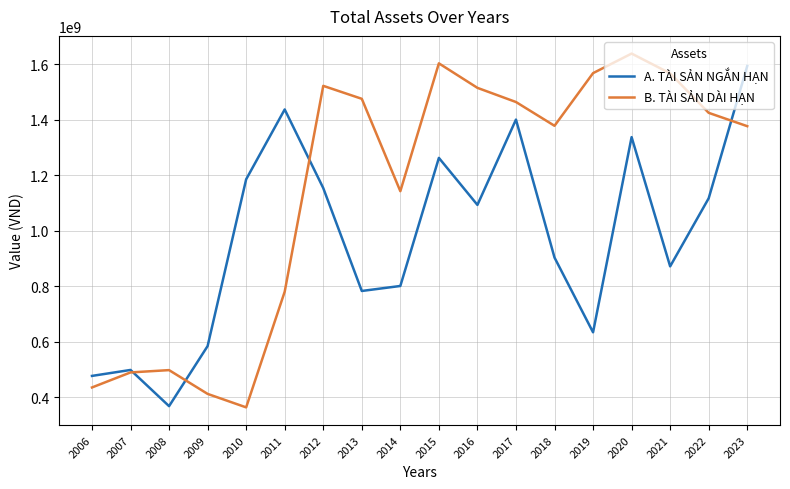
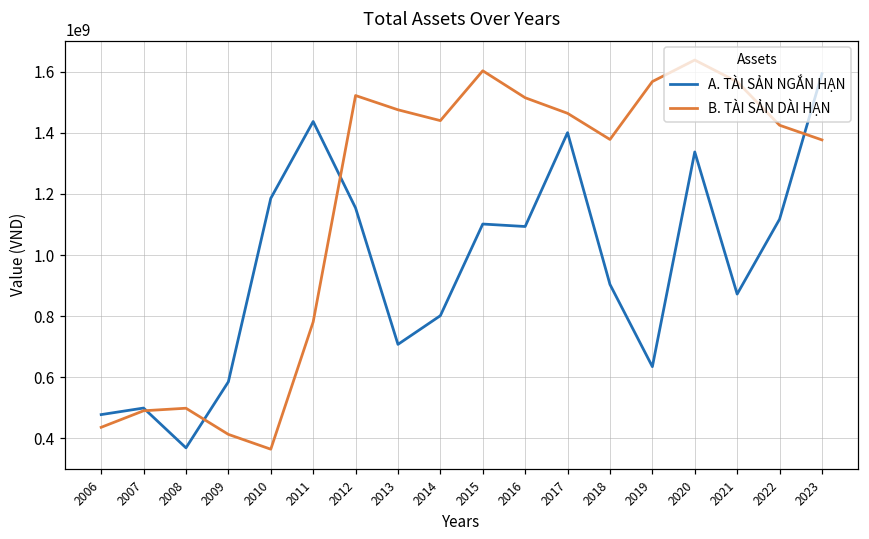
A. TÀI SẢN NGẮN HẠN, 2013: 780000000 -> 710000000
B. TÀI SẢN DÀI HẠN, 2014: 1140000000 -> 1440000000
A. TÀI SẢN NGẮN HẠN, 2015: 1260000000 -> 1100000000
